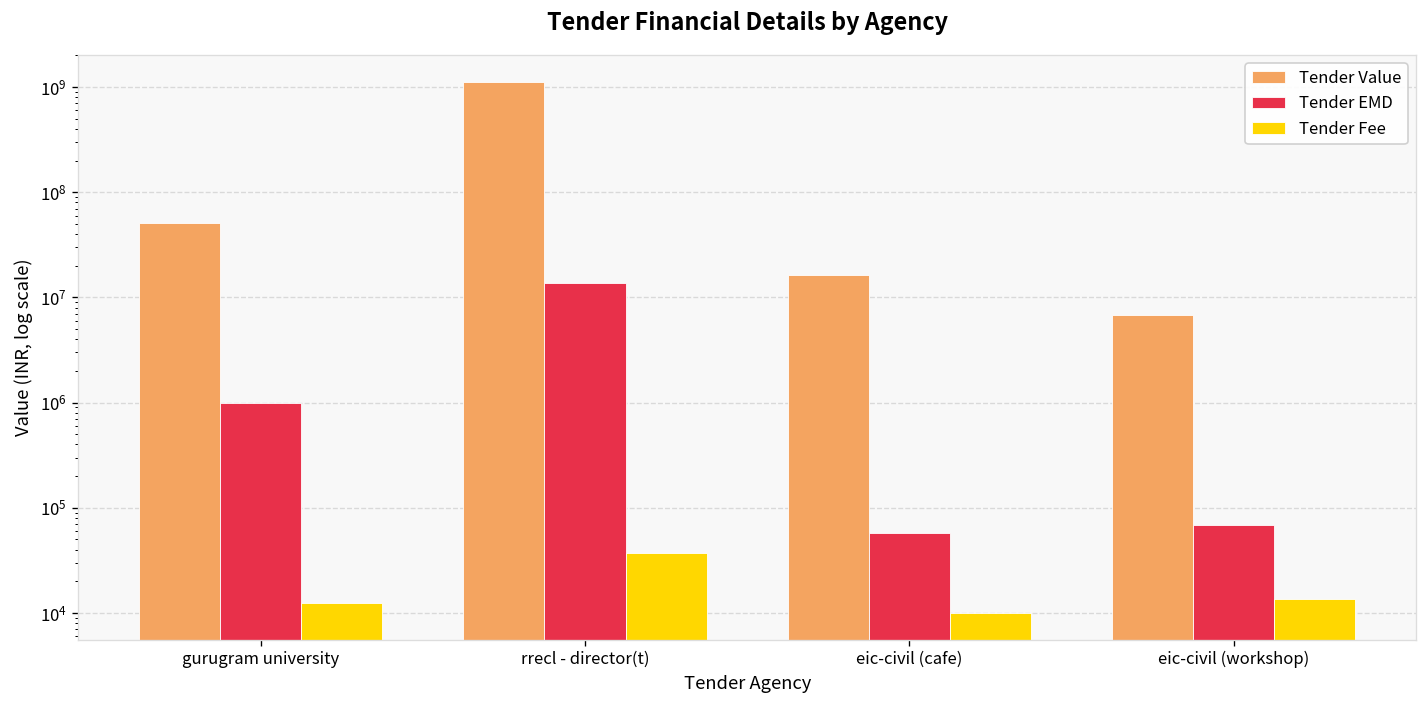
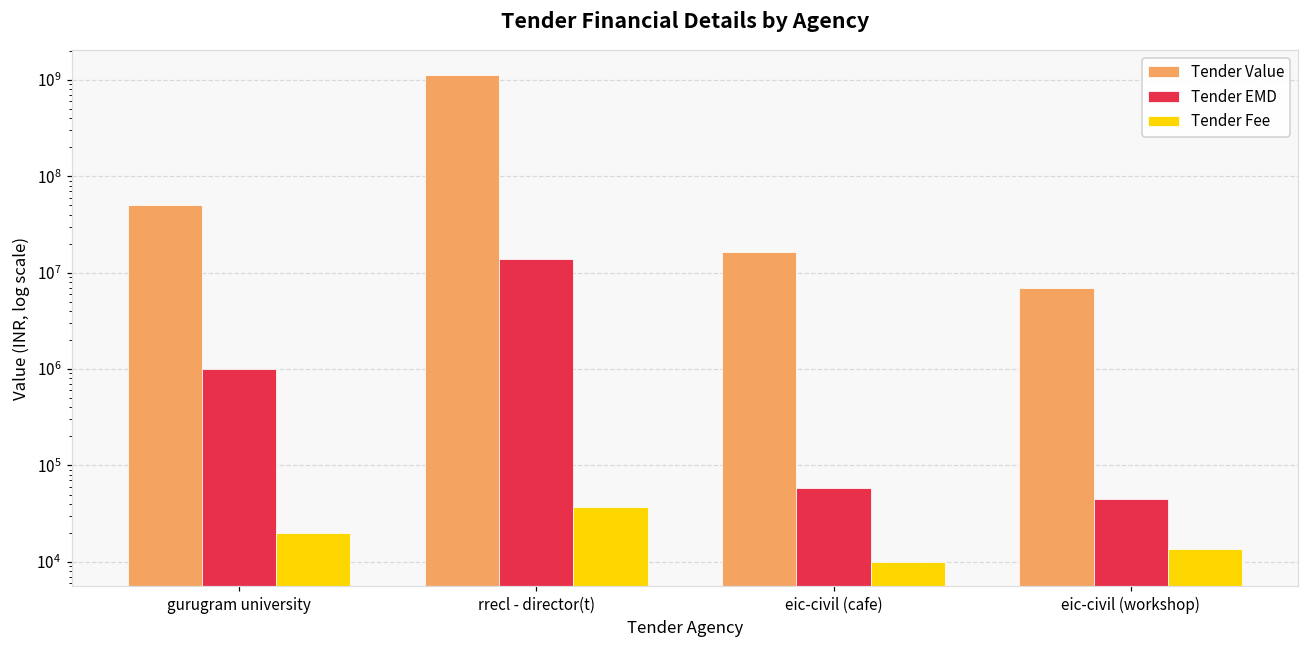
Tender Fee, gurugram university: 12000 -> 20000
Tender EMD, eic-civil (workshop): 70000 -> 40000
